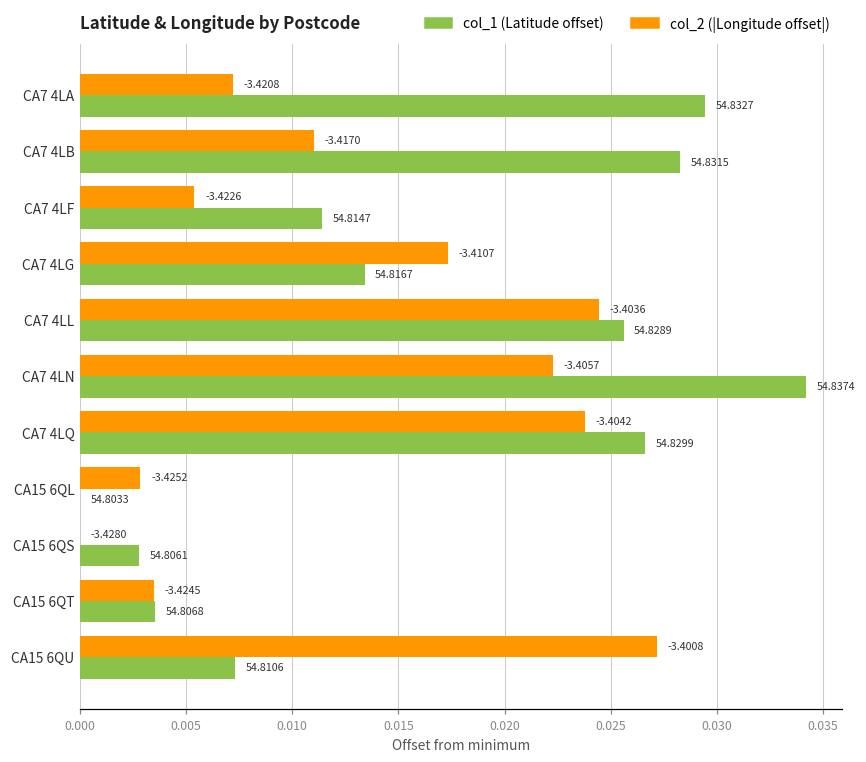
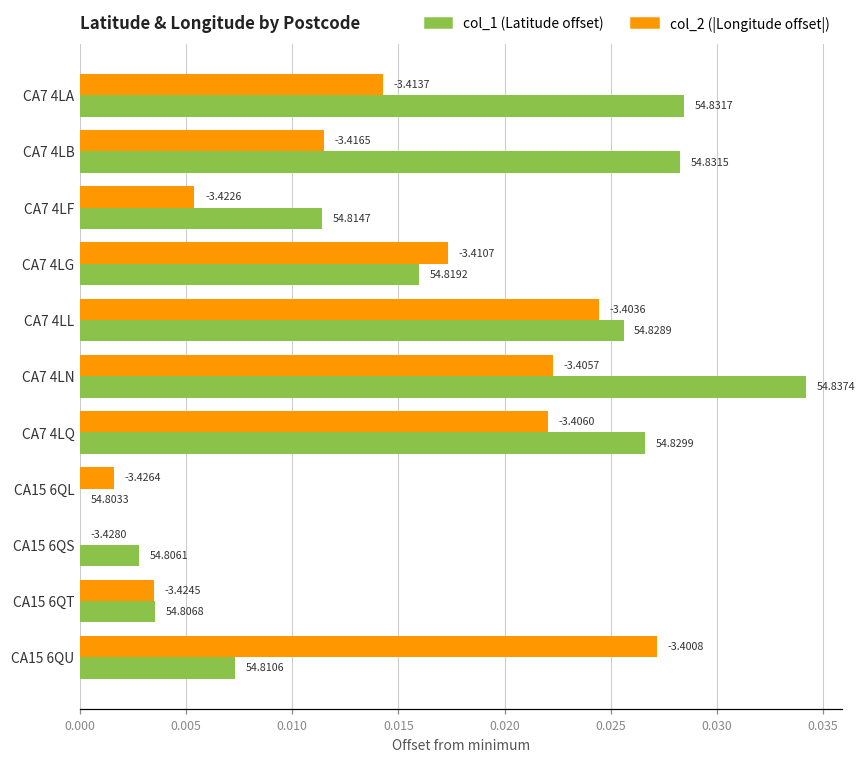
col_2 (|Longitude offset|), CA7 4LA: -3.4208 -> -3.4137
col_1 (Latitude offset), CA7 4LA: 54.8327 -> 54.8317
col_2 (|Longitude offset|), CA7 4LB: -3.4170 -> -3.4165
col_1 (Latitude offset), CA7 4LG: 54.8167 -> 54.8192
col_2 (|Longitude offset|), CA7 4LQ: -3.4042 -> -3.4060
col_2 (|Longitude offset|), CA15 6QL: -3.4252 -> -3.4264
